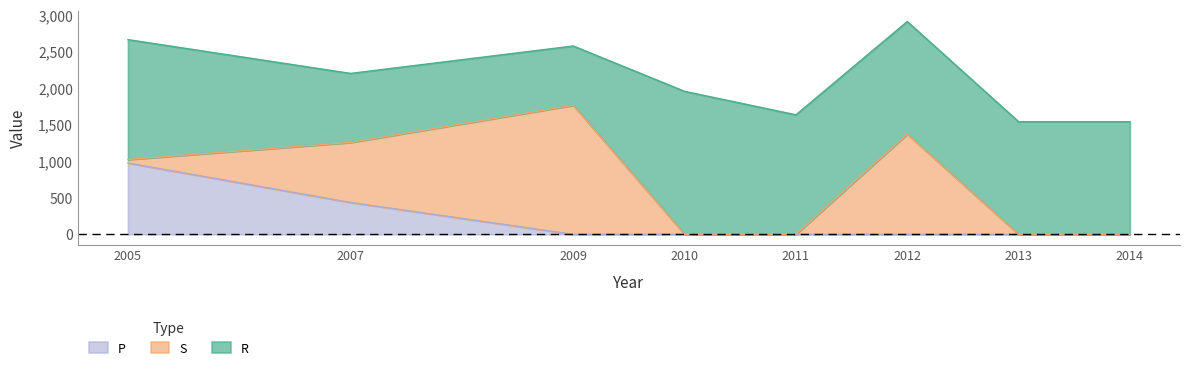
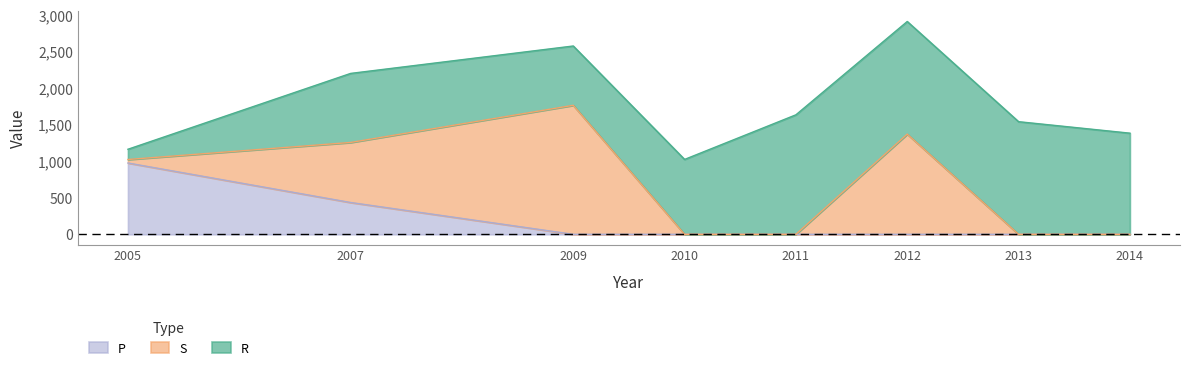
R, 2005: 1,600 -> 100
R, 2010: 2,000 -> 1,000
R, 2014: 1,500 -> 1,400
